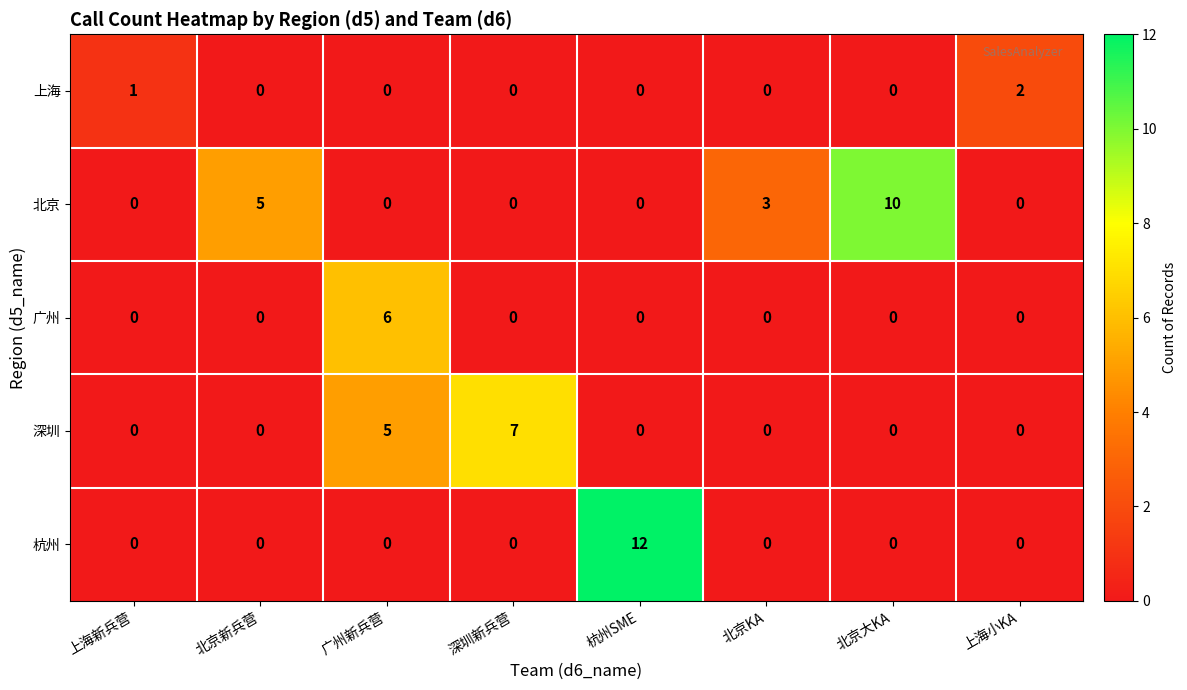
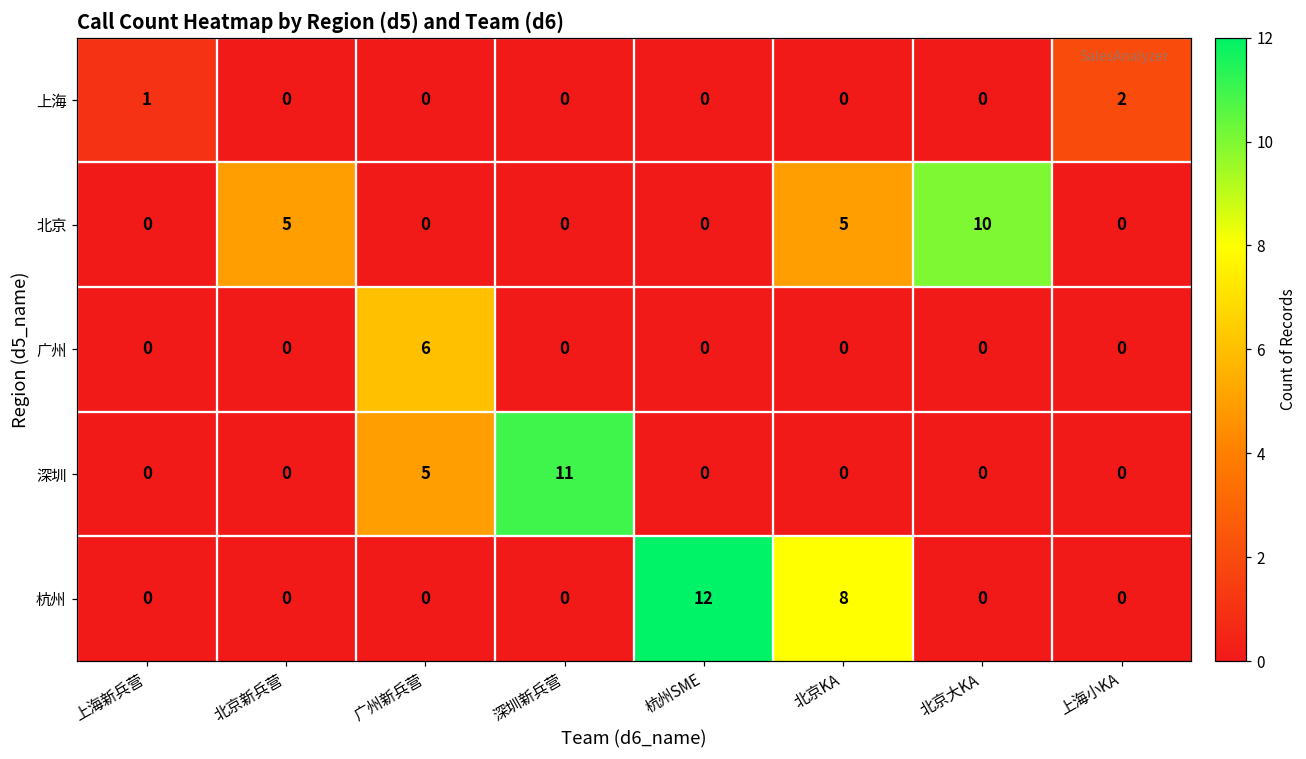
北京, 北京KA: 3 -> 5
深圳, 深圳新兵营: 7 -> 11
杭州, 北京KA: 0 -> 8
